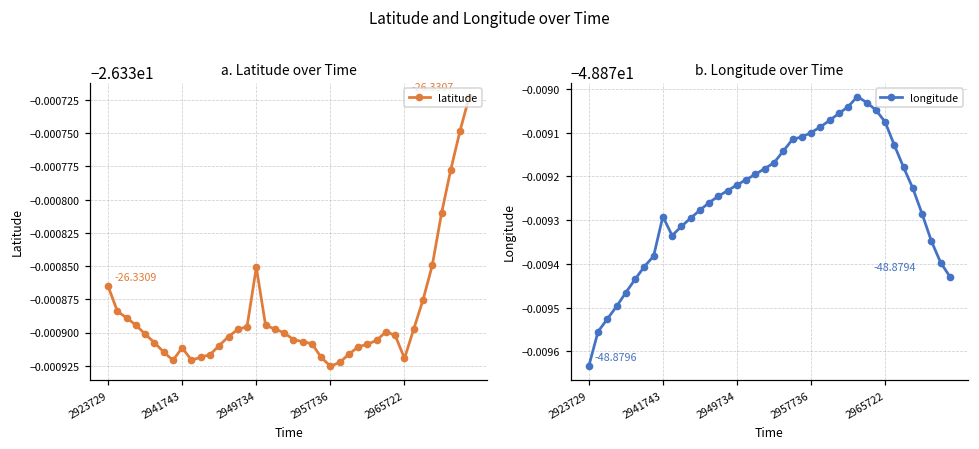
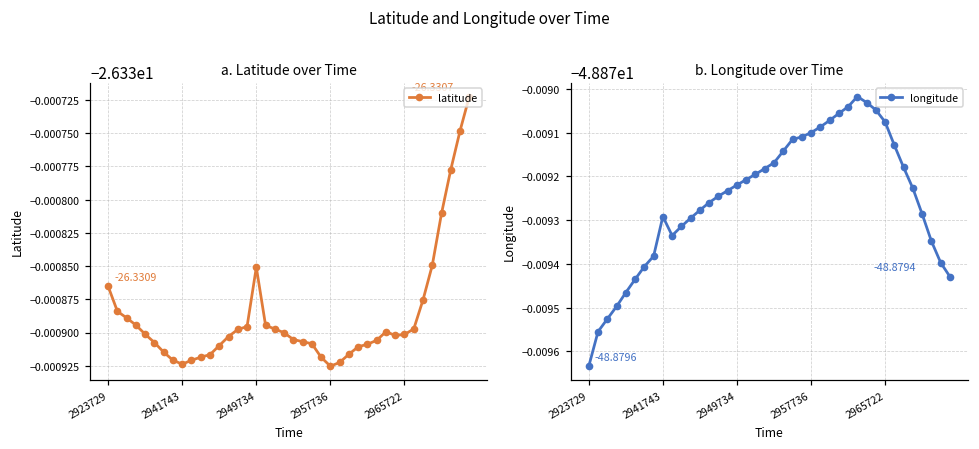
a. Latitude over Time, 2941743: -26.330911 -> -26.330924
a. Latitude over Time, 2965722: -26.330919 -> -26.330901
